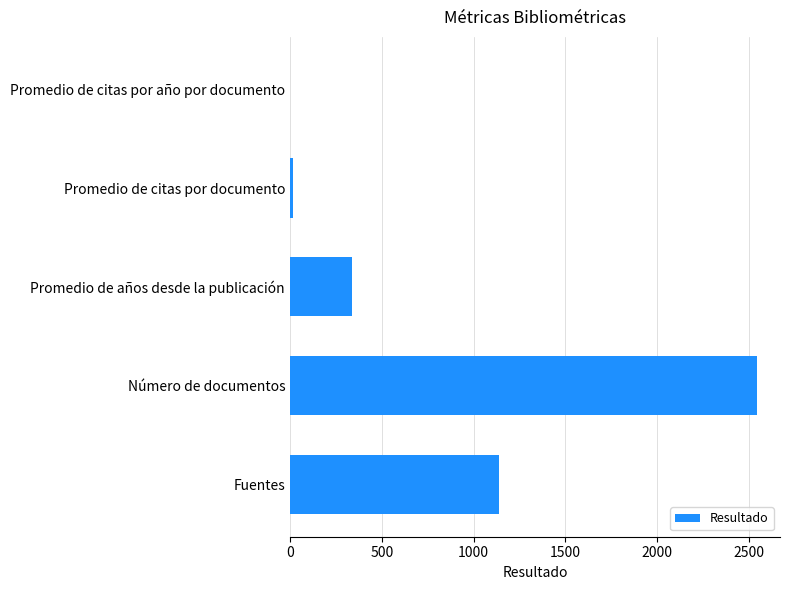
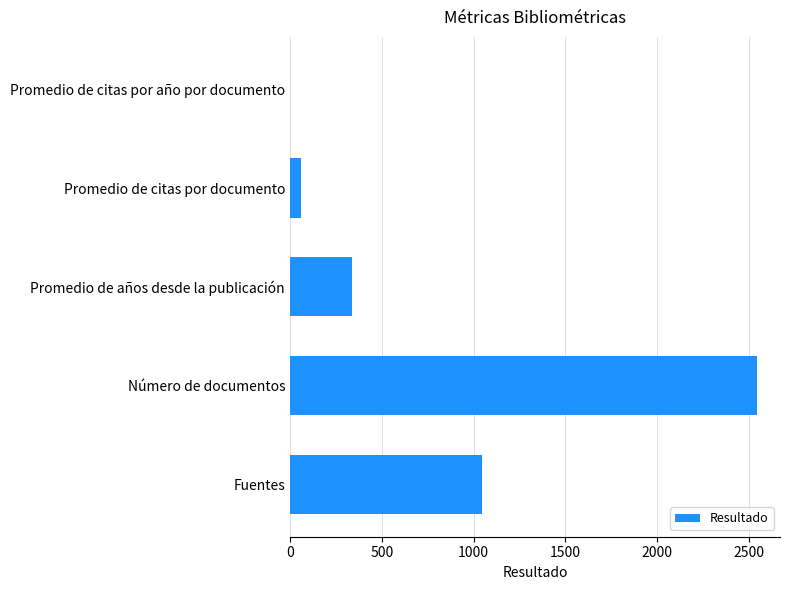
Promedio de citas por documento: 20 -> 60
Fuentes: 1140 -> 1050
